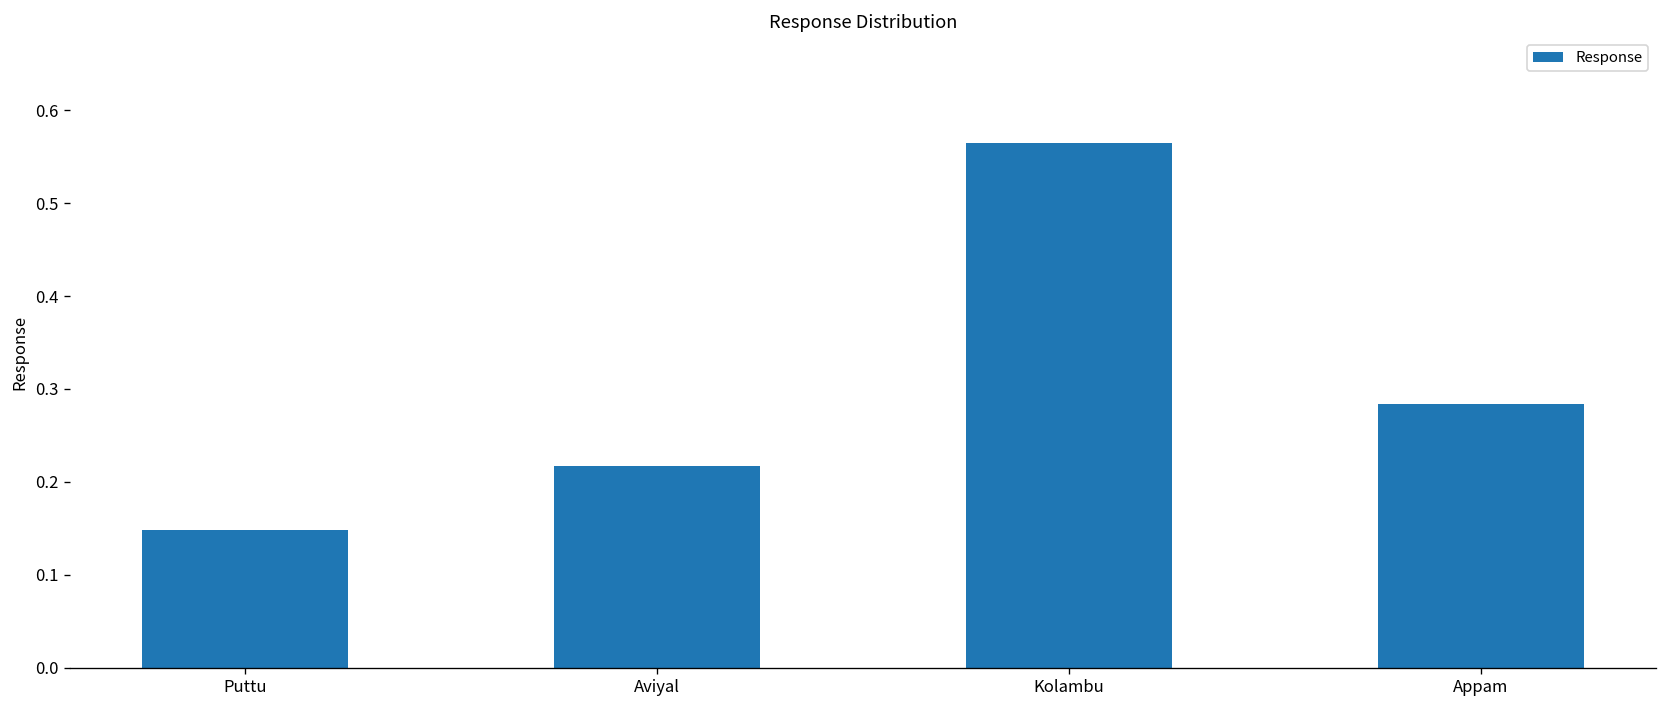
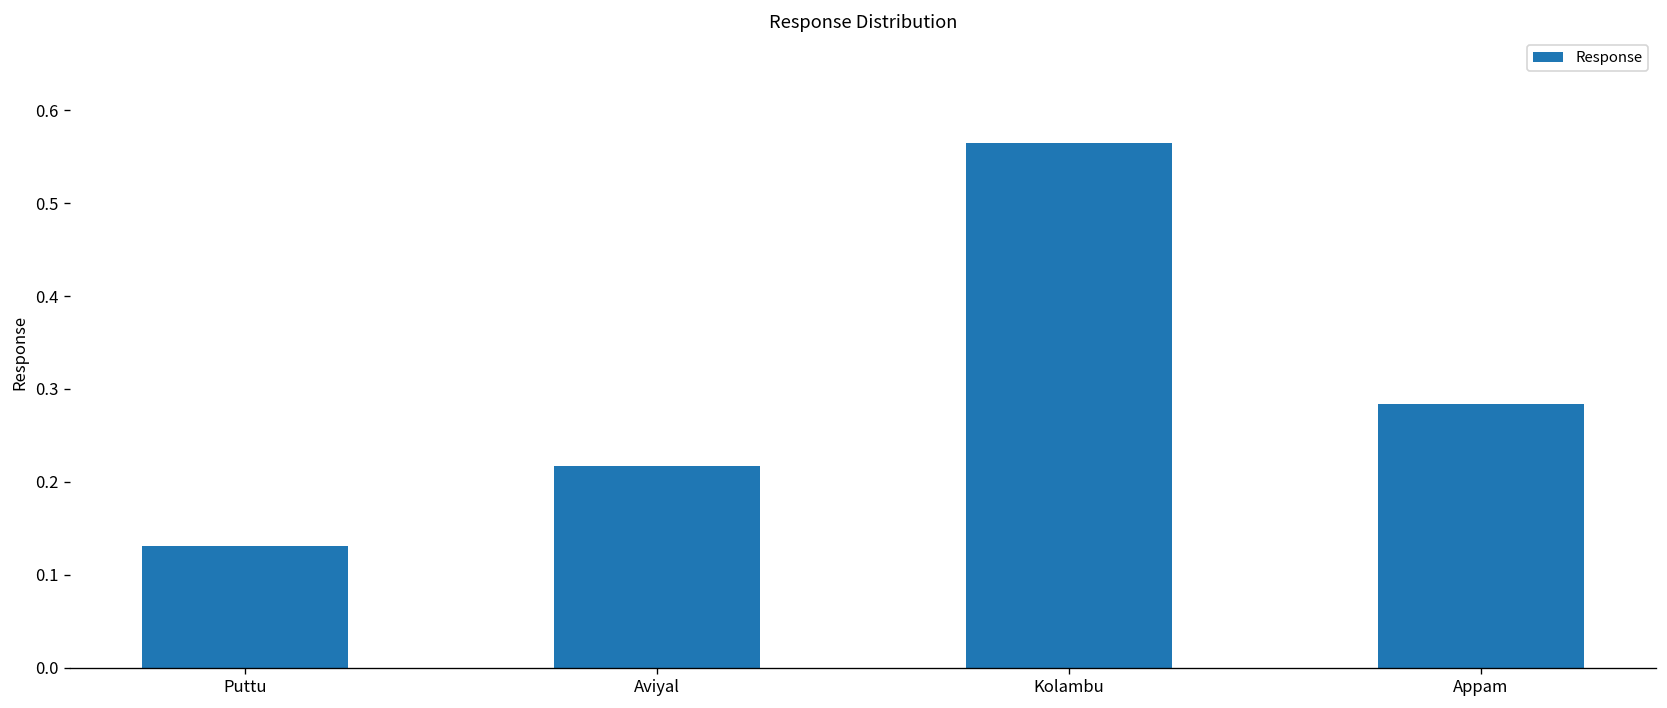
Puttu: 0.15 -> 0.13
